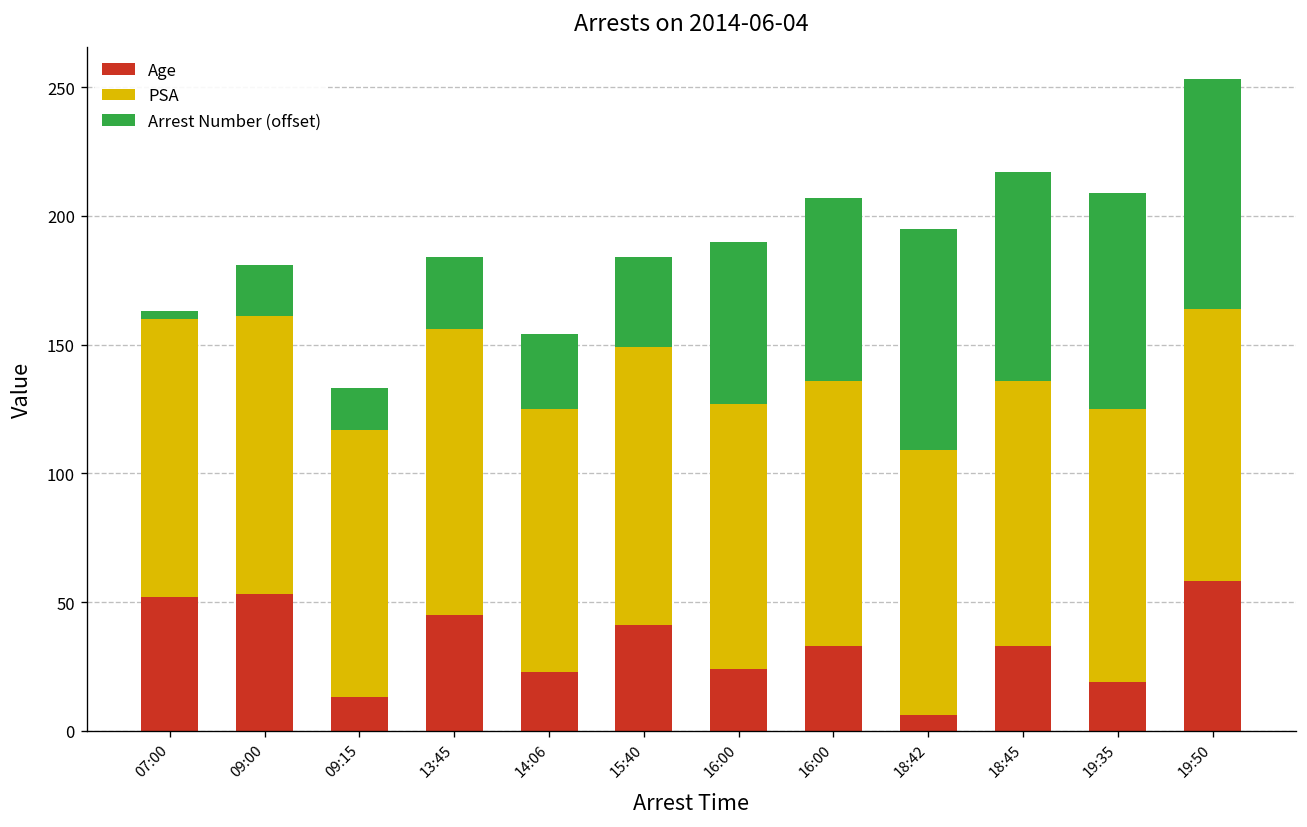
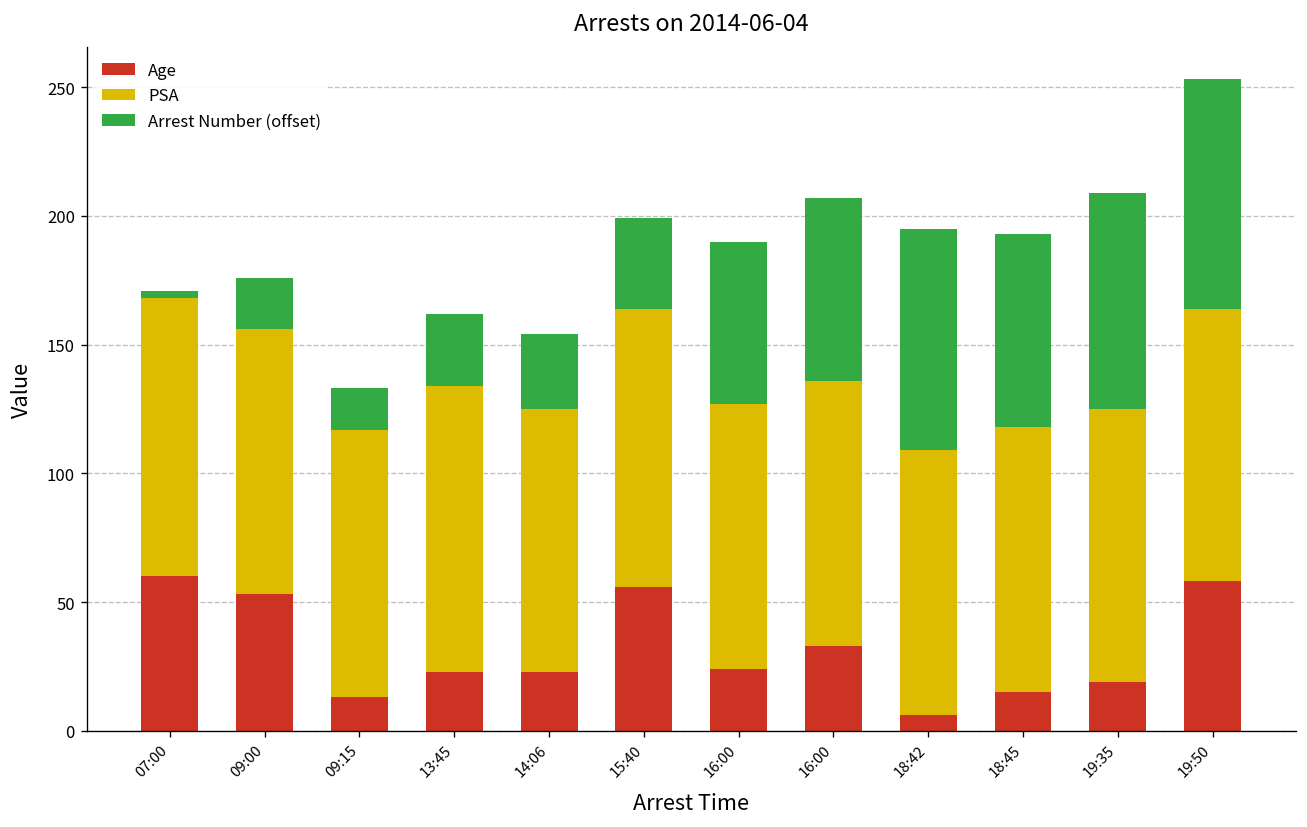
Age, 07:00: 52 -> 60
PSA, 09:00: 108 -> 103
Age, 13:45: 45 -> 23
Age, 15:40: 41 -> 56
Age, 18:45: 33 -> 15
Arrest Number (offset), 18:45: 81 -> 75
